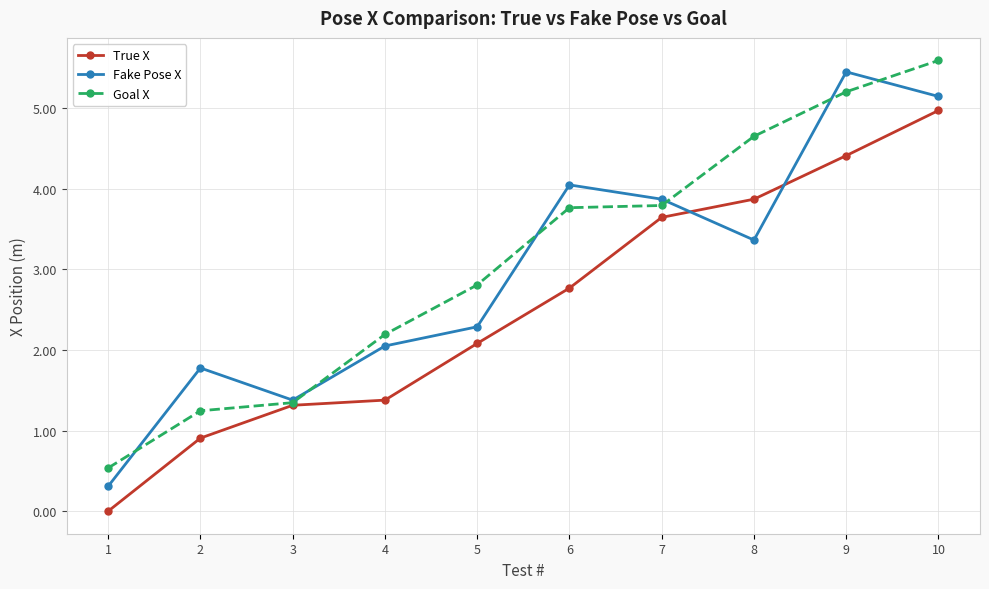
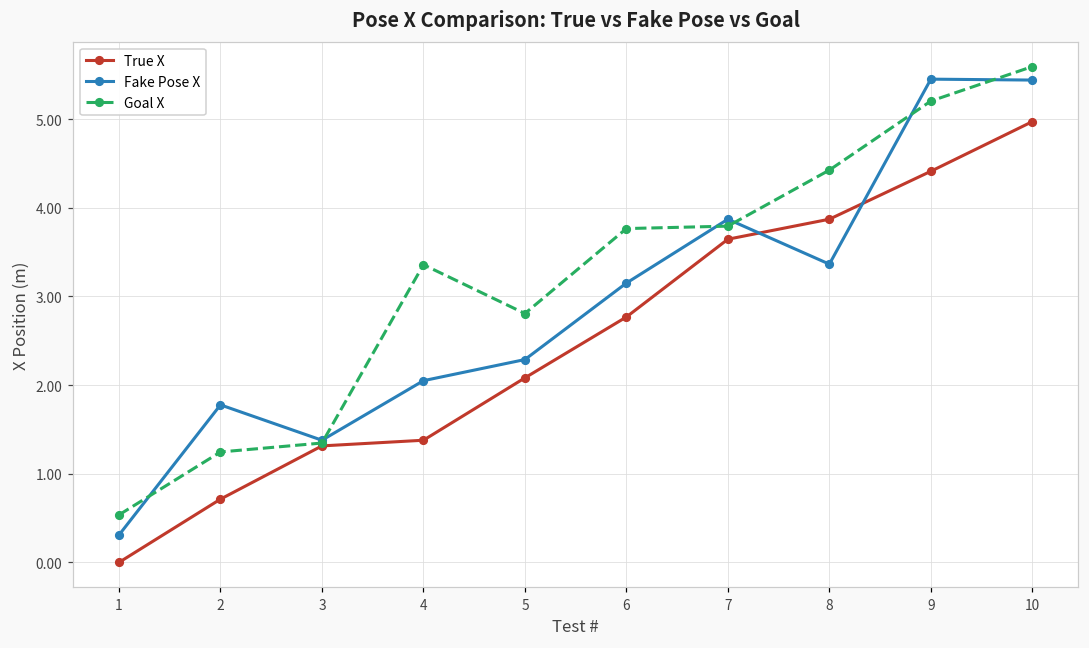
True X, 2: 0.9 -> 0.7
Goal X, 4: 2.2 -> 3.4
Fake Pose X, 6: 4.0 -> 3.2
Goal X, 8: 4.7 -> 4.4
Fake Pose X, 10: 5.1 -> 5.4
